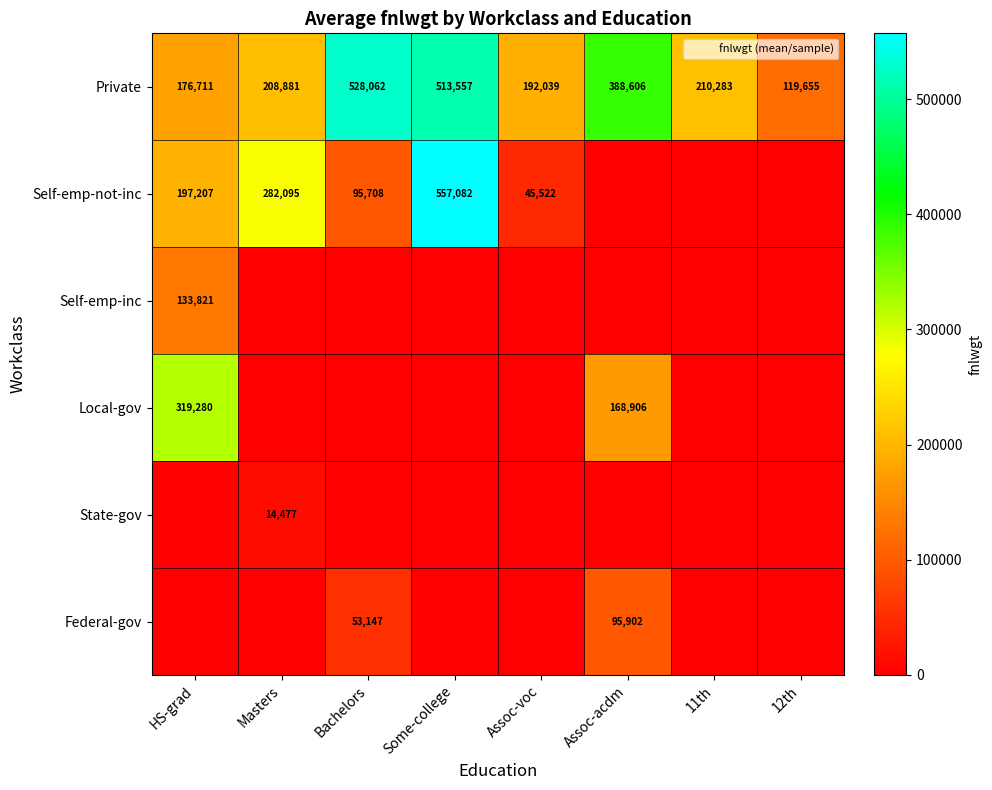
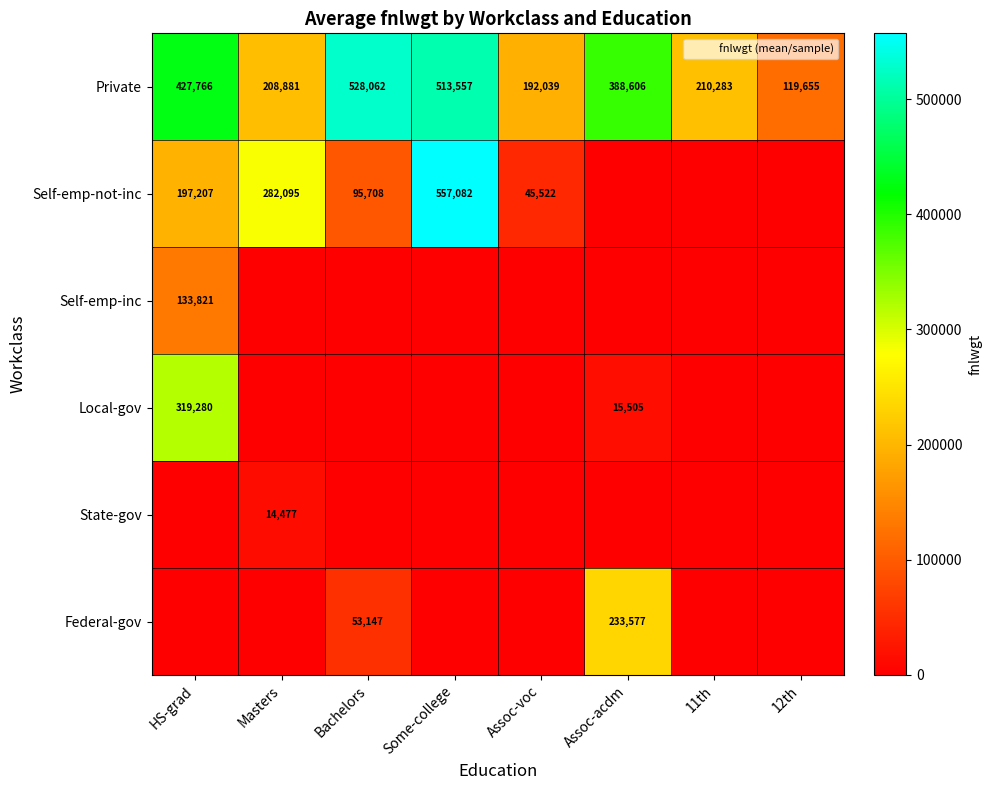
Private, HS-grad: 176,711 -> 427,766
Local-gov, Assoc-acdm: 168,906 -> 15,505
Federal-gov, Assoc-acdm: 95,902 -> 233,577
